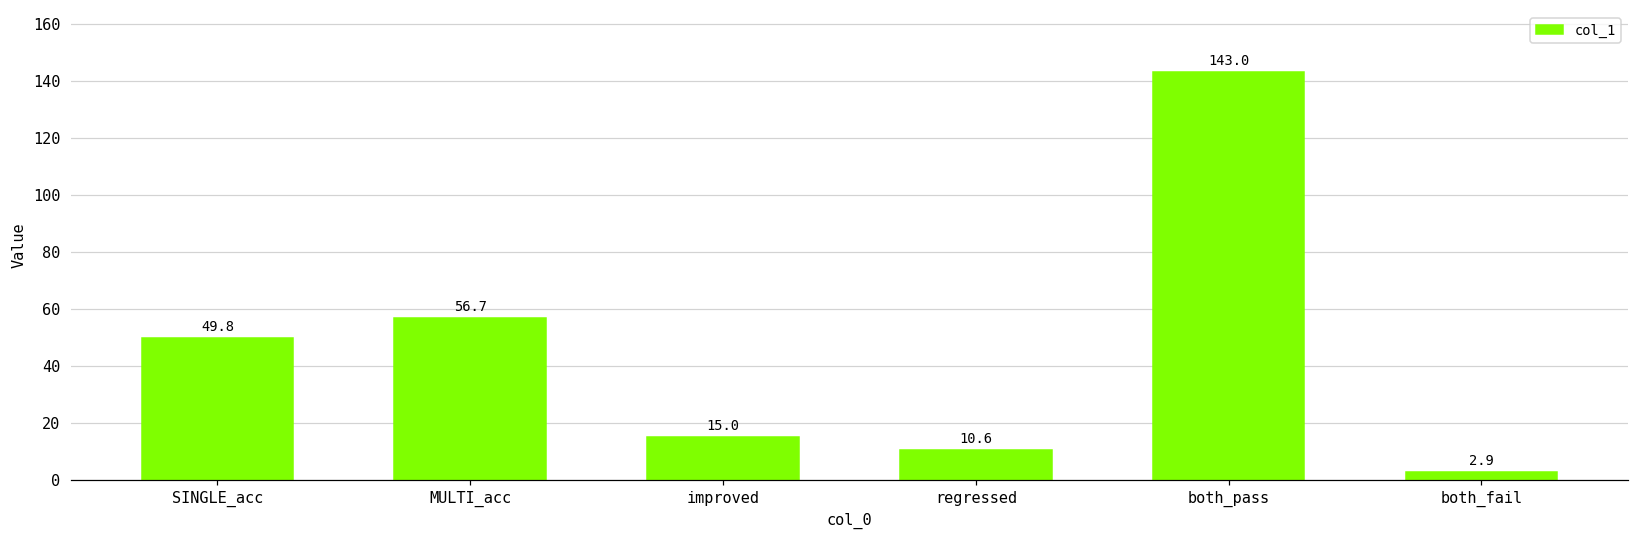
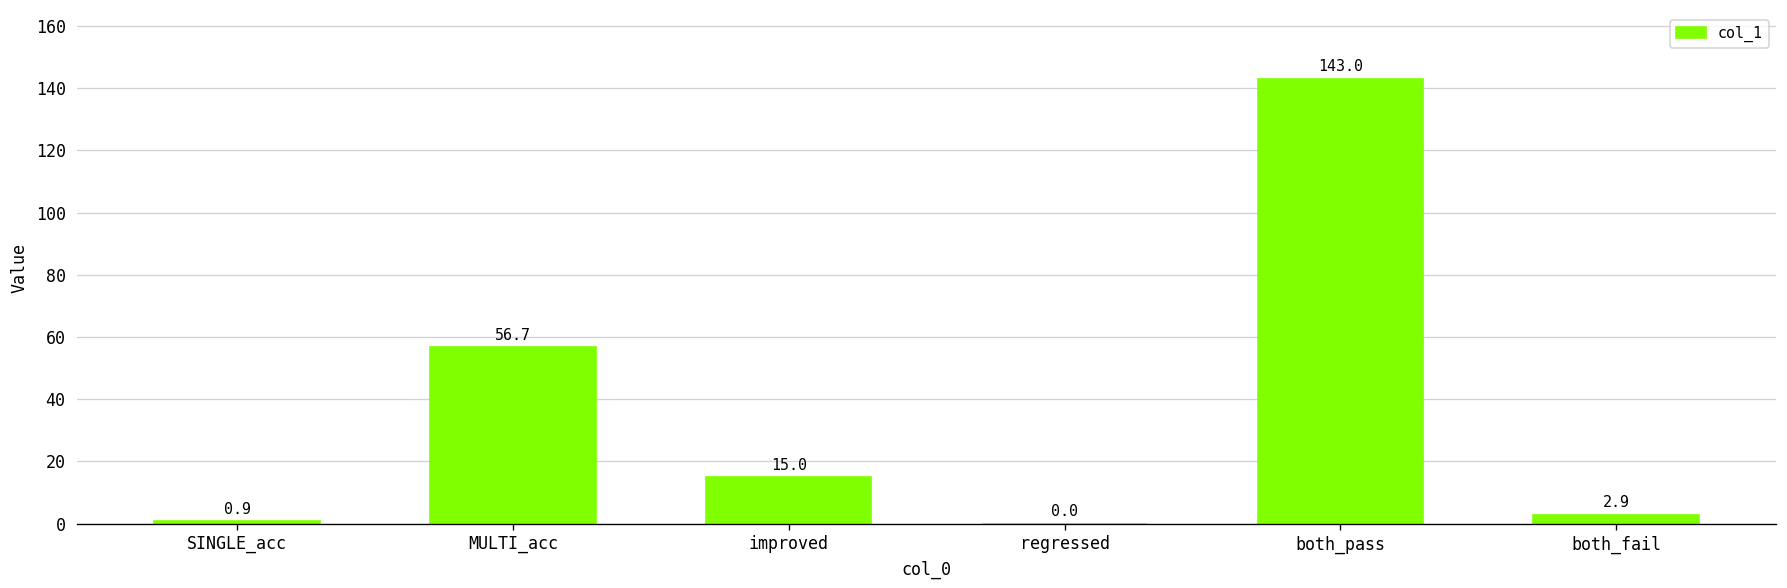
SINGLE_acc: 49.8 -> 0.9
regressed: 10.6 -> 0.0
